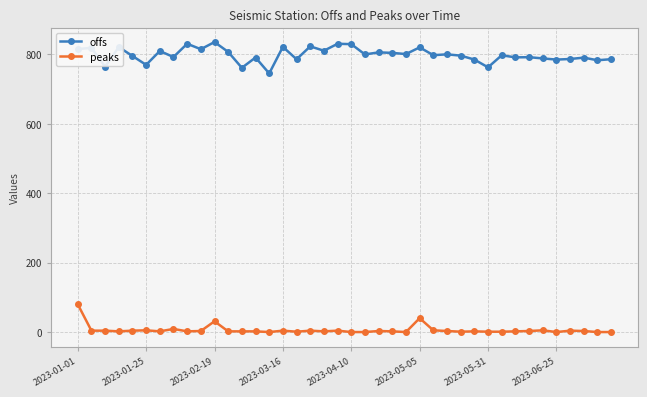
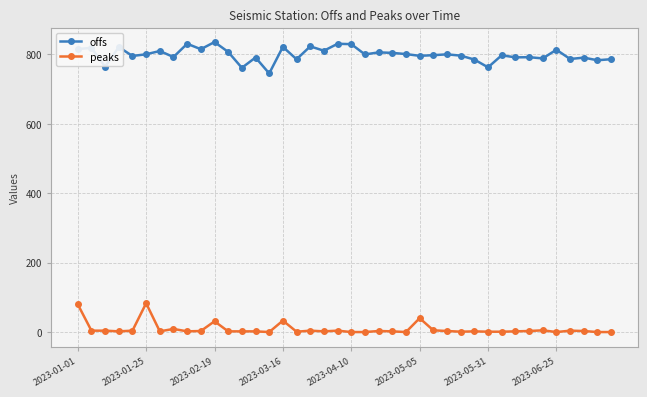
offs, 2023-01-25: 770 -> 800
peaks, 2023-01-25: 10 -> 80
peaks, 2023-03-16: 0 -> 30
offs, 2023-05-05: 820 -> 800
offs, 2023-06-25: 780 -> 810
